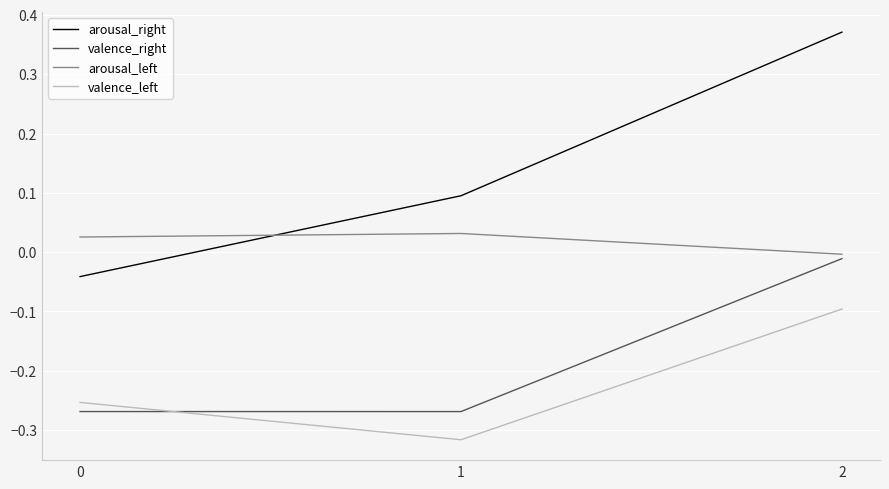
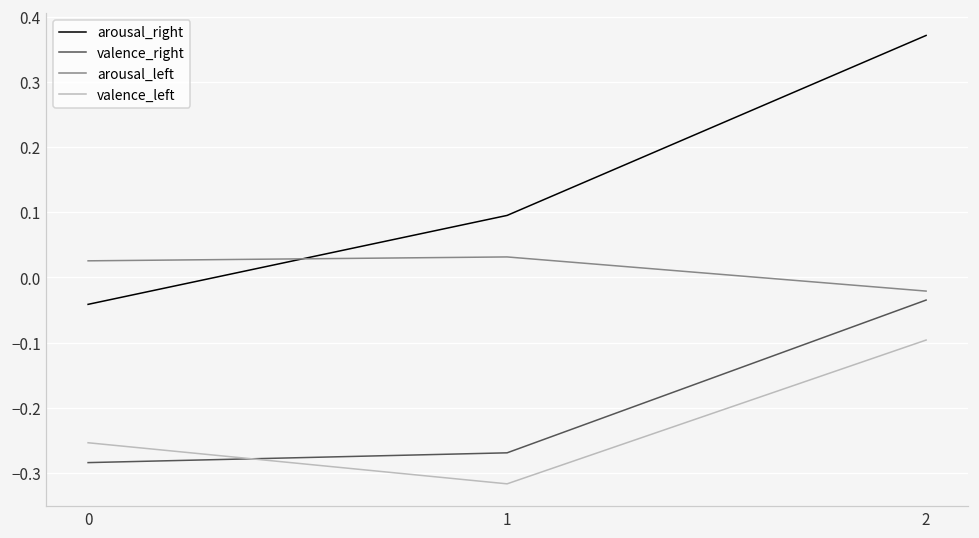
valence_right, 0: -0.27 -> -0.28
valence_right, 2: -0.01 -> -0.03
arousal_left, 2: 0.00 -> -0.02
